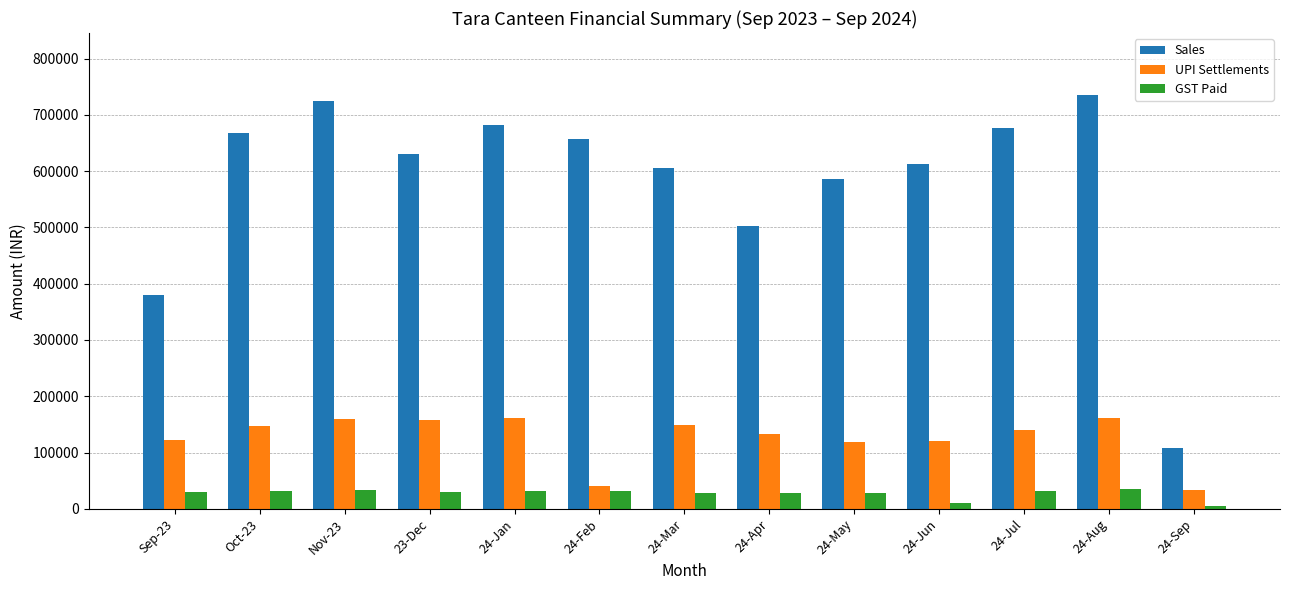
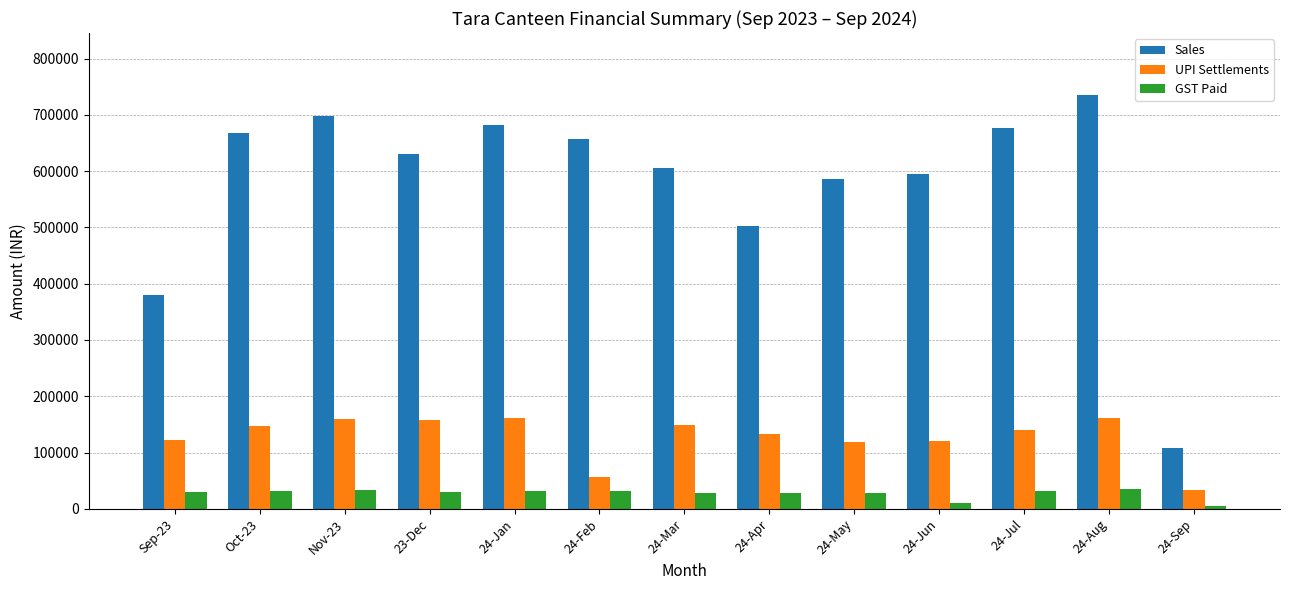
Sales, Nov-23: 720000 -> 700000
UPI Settlements, 24-Feb: 40000 -> 60000
Sales, 24-Jun: 610000 -> 590000
